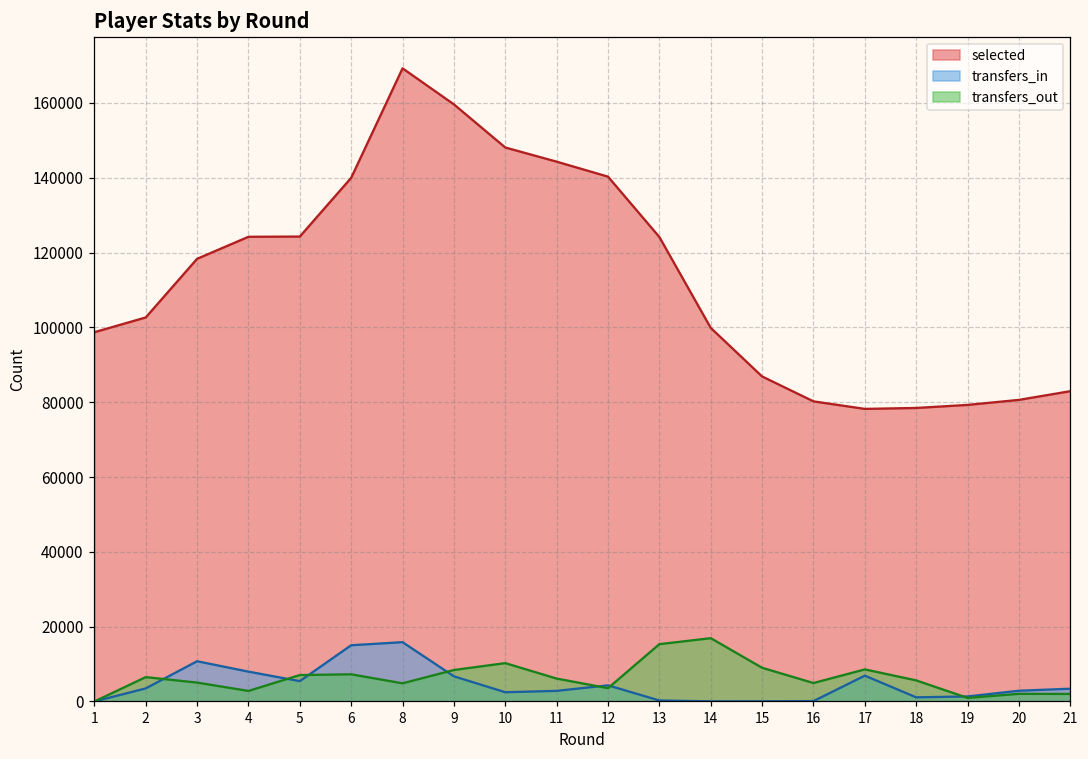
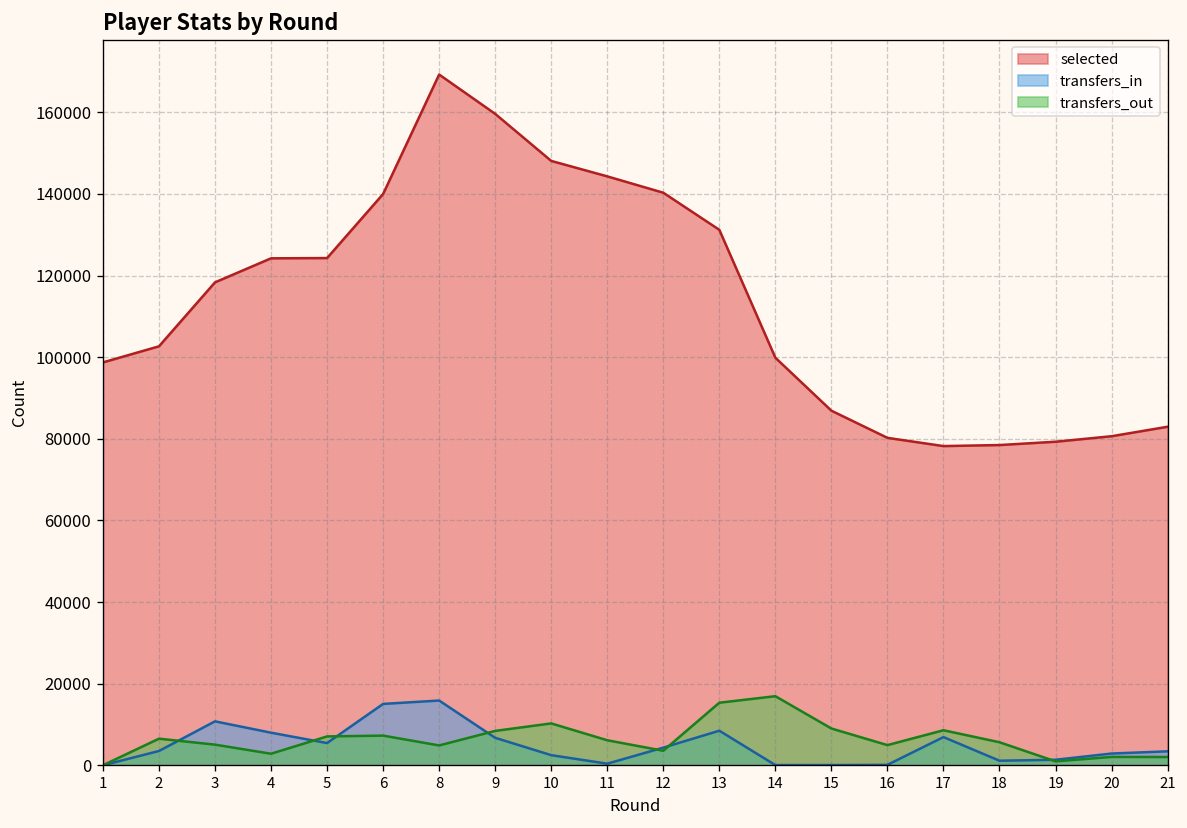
transfers_in, 11: 3000 -> 0
selected, 13: 124000 -> 131000
transfers_in, 13: 0 -> 8000
